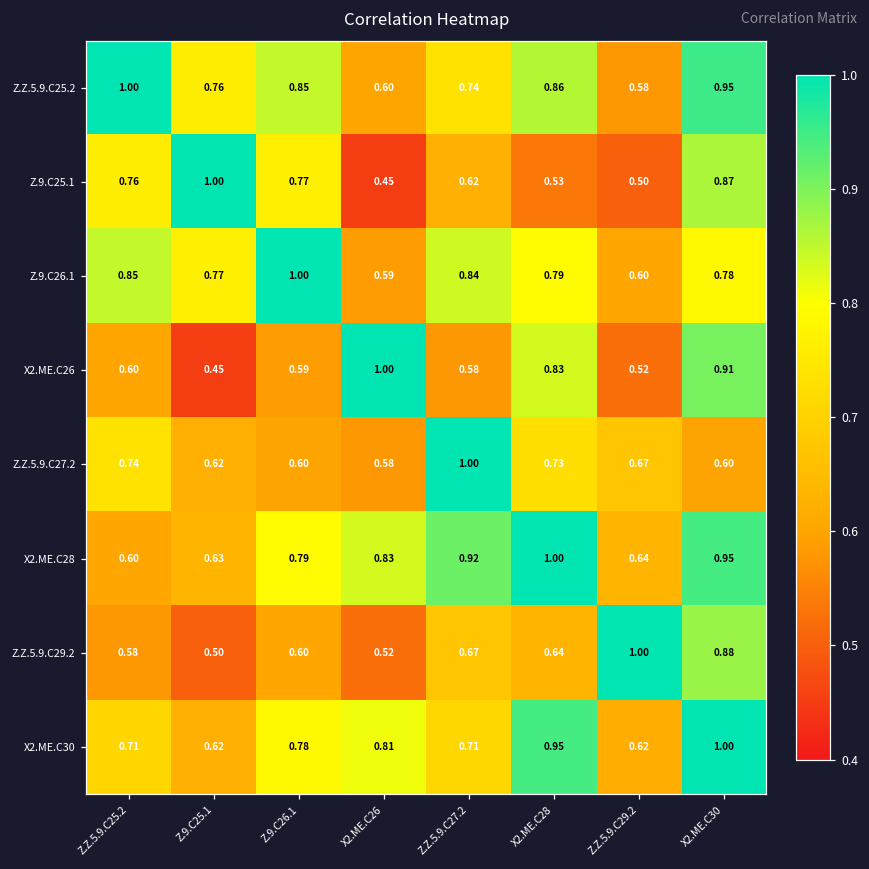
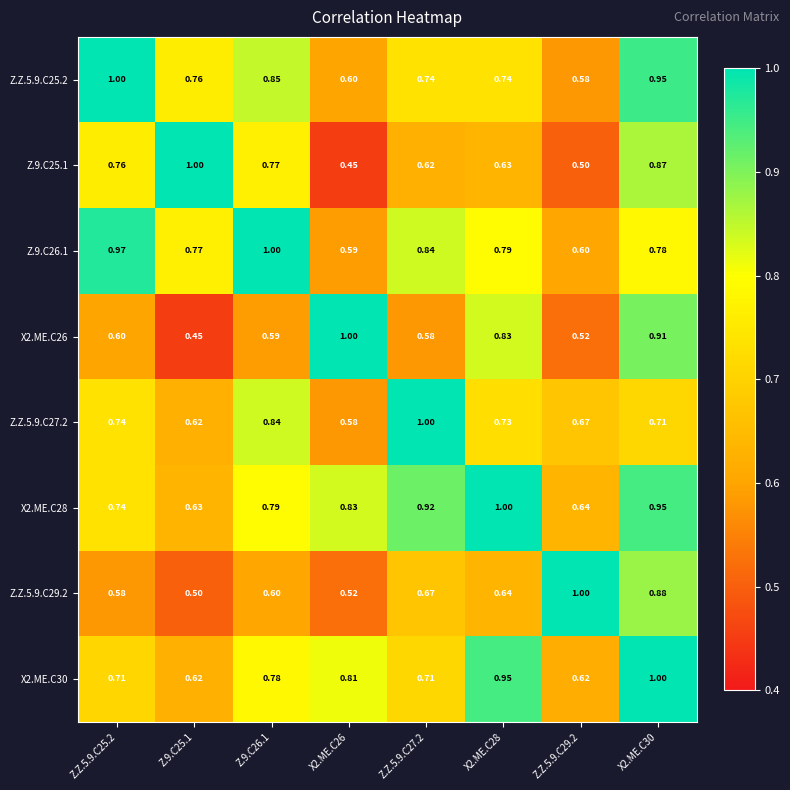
Z.Z.5.9.C25.2, X2.ME.C28: 0.86 -> 0.74
Z.9.C25.1, X2.ME.C28: 0.53 -> 0.63
Z.9.C26.1, Z.Z.5.9.C25.2: 0.85 -> 0.97
Z.Z.5.9.C27.2, Z.9.C26.1: 0.60 -> 0.84
Z.Z.5.9.C27.2, X2.ME.C30: 0.60 -> 0.71
X2.ME.C28, Z.Z.5.9.C25.2: 0.60 -> 0.74
